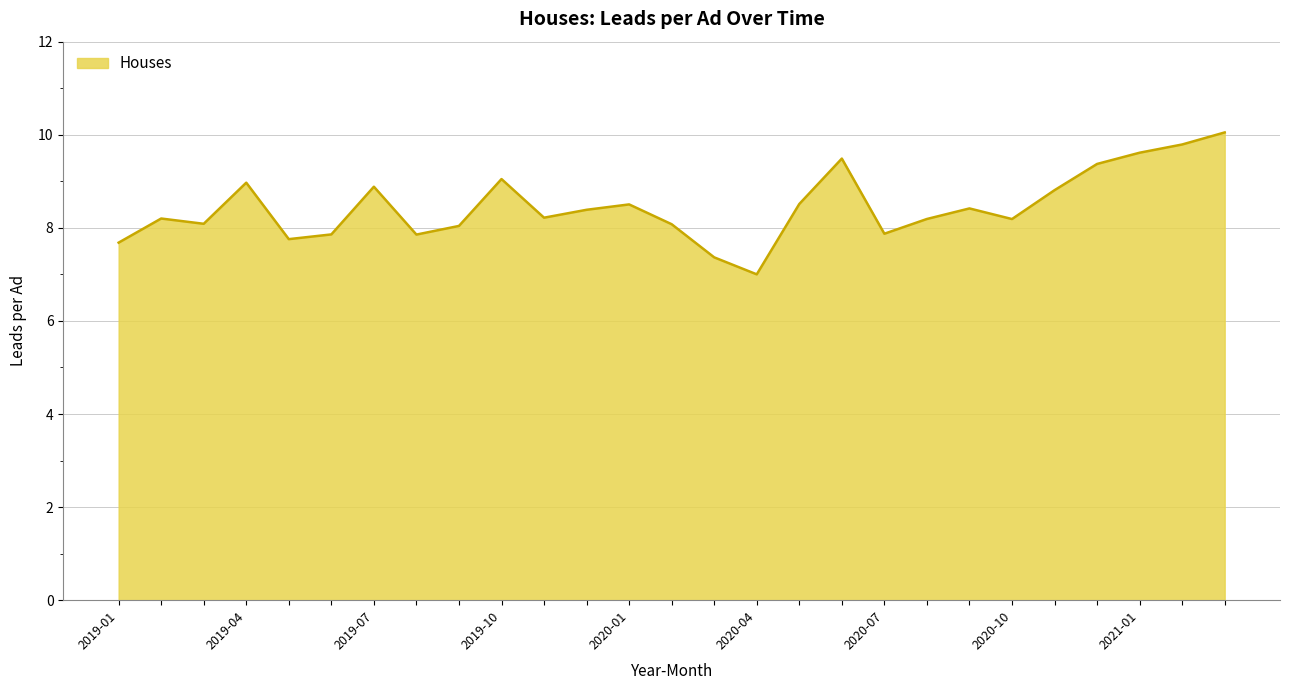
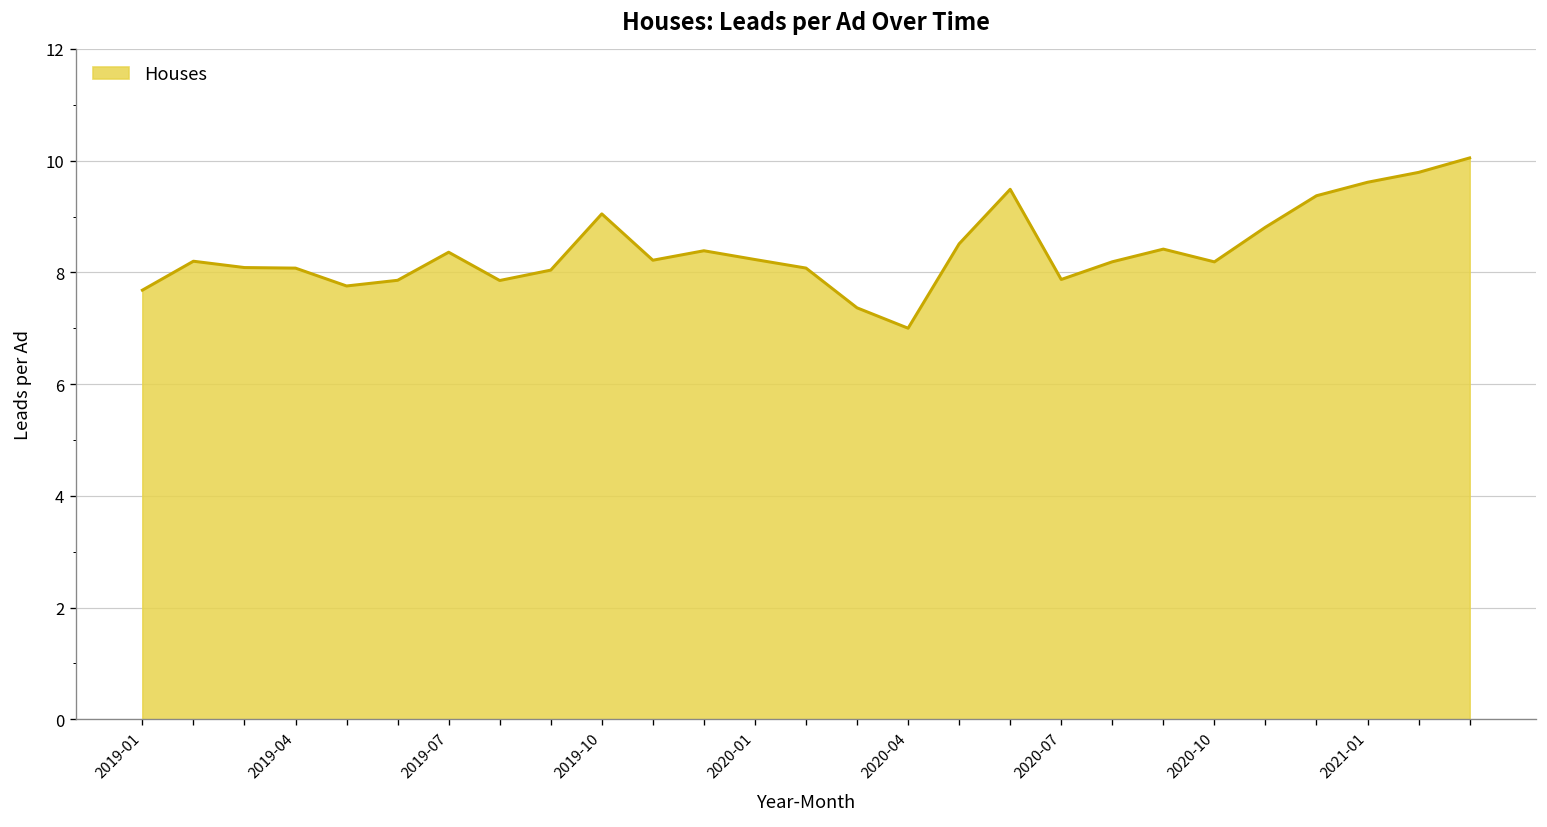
2019-04: 9.0 -> 8.1
2019-07: 8.9 -> 8.4
2020-01: 8.5 -> 8.2
